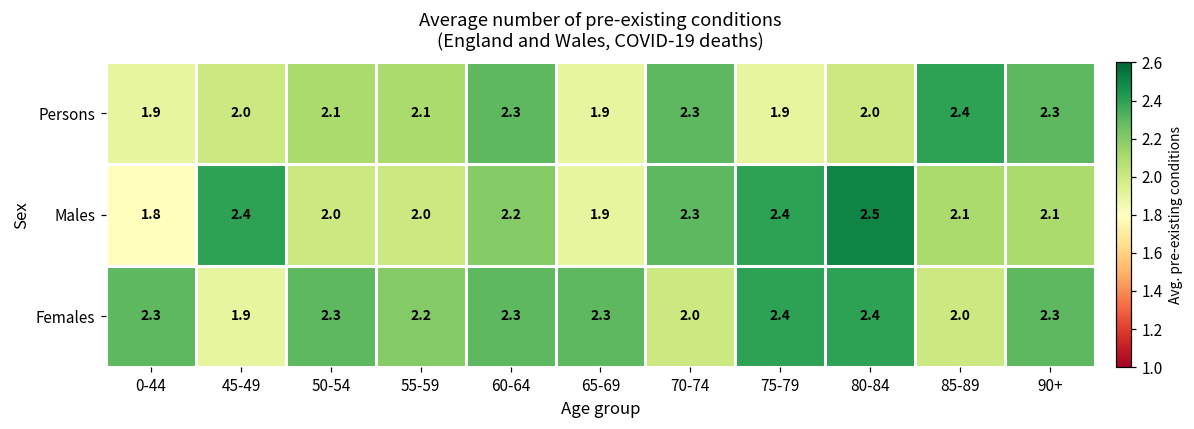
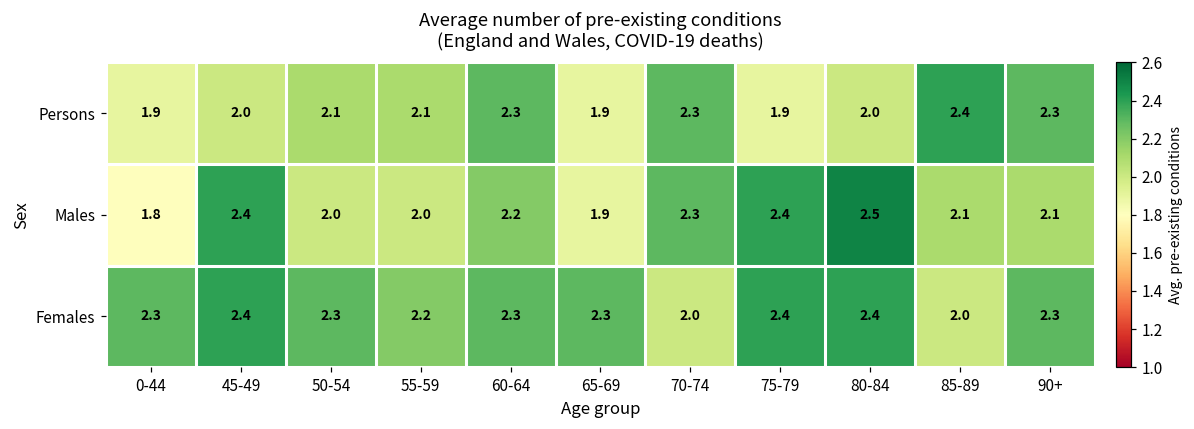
Females, 45-49: 1.9 -> 2.4
